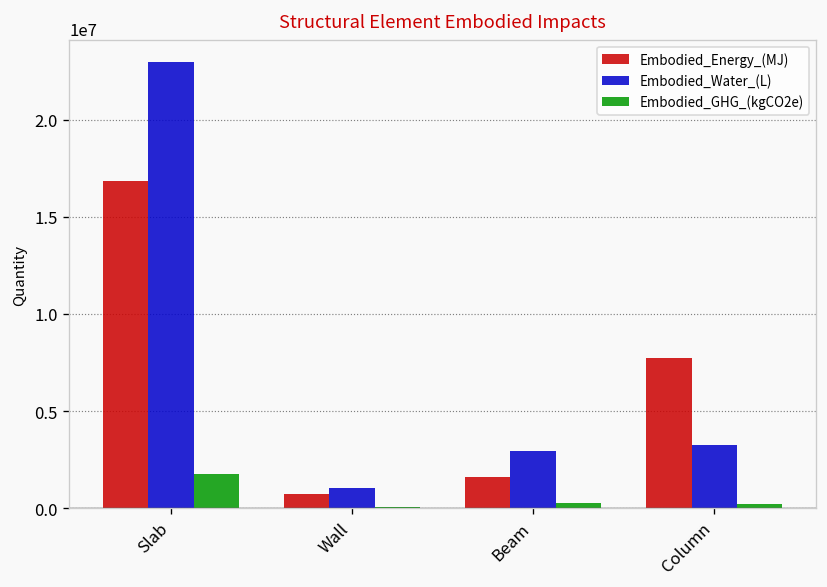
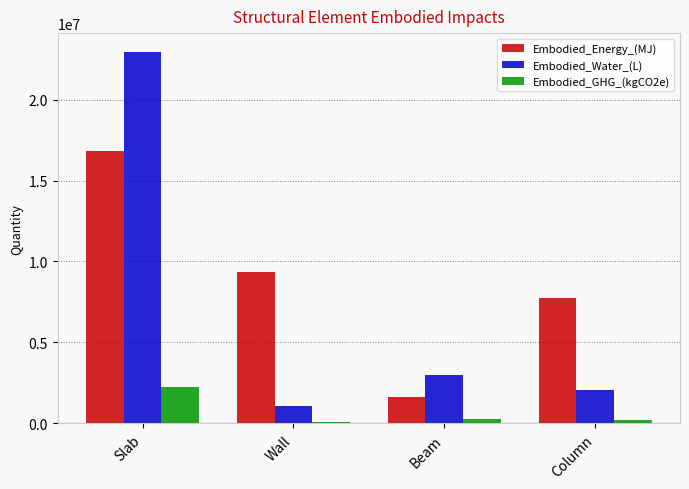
Embodied_GHG_(kgCO2e), Slab: 1800000 -> 2300000
Embodied_Energy_(MJ), Wall: 700000 -> 9400000
Embodied_Water_(L), Column: 3300000 -> 2000000
